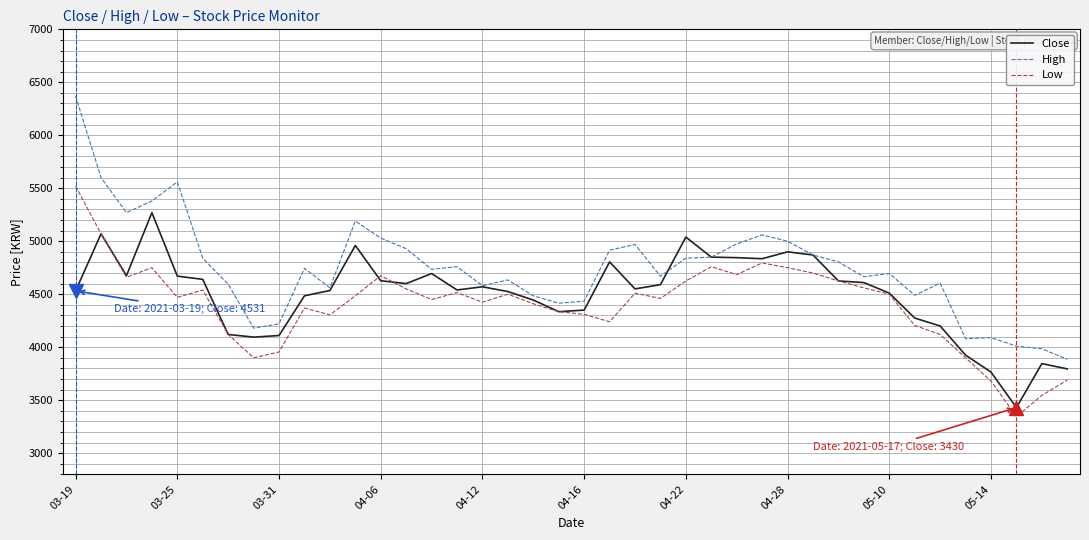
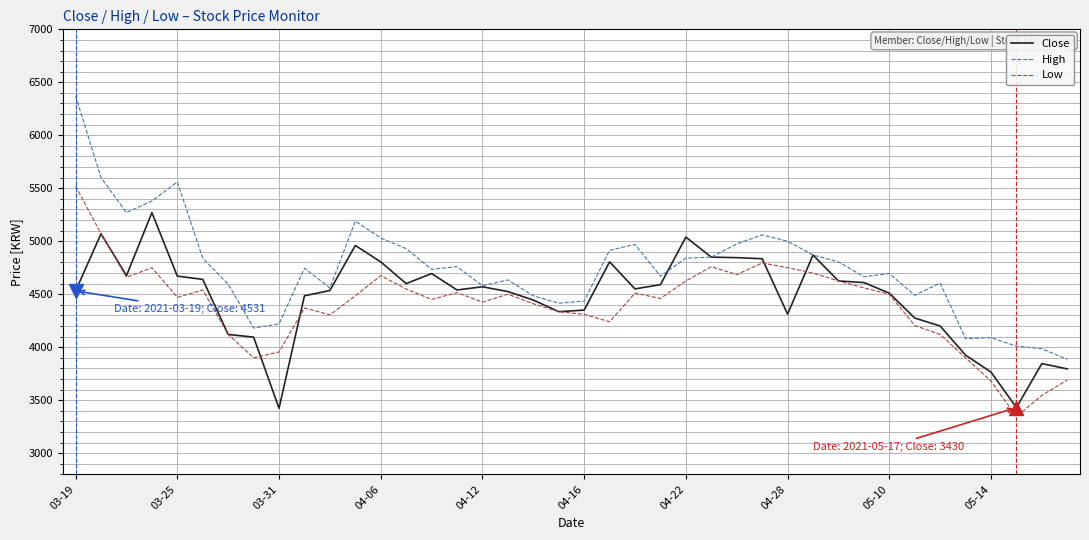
Close, 03-31: 4110 -> 3420
Close, 04-06: 4630 -> 4810
Close, 04-28: 4900 -> 4310
